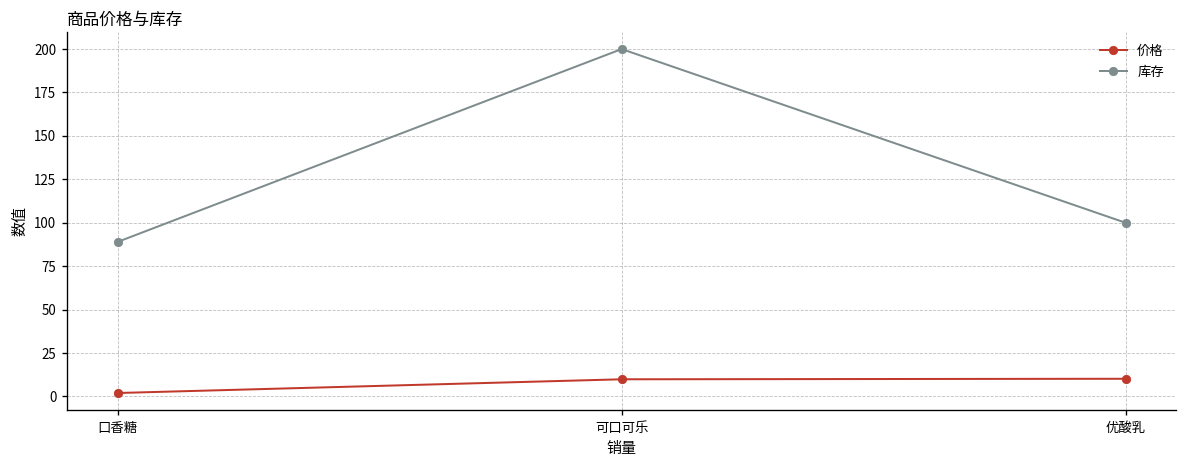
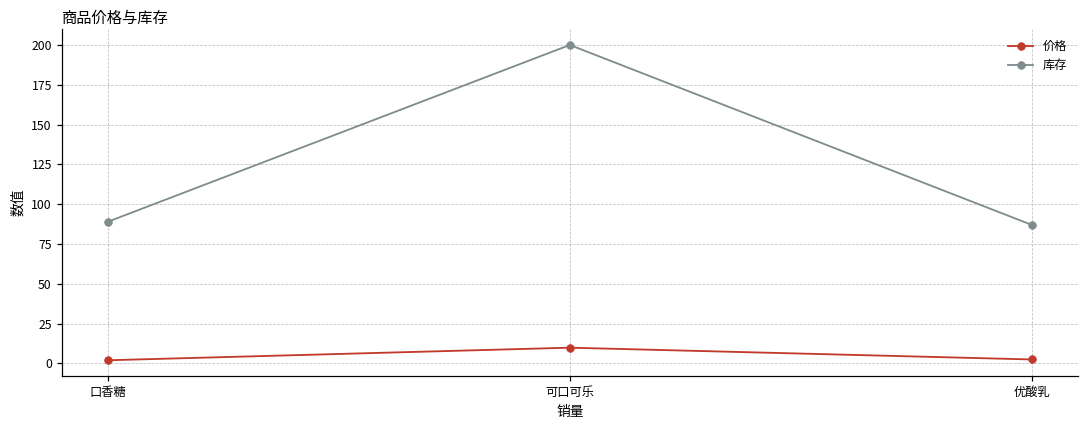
价格, 优酸乳: 10 -> 3
库存, 优酸乳: 100 -> 87
